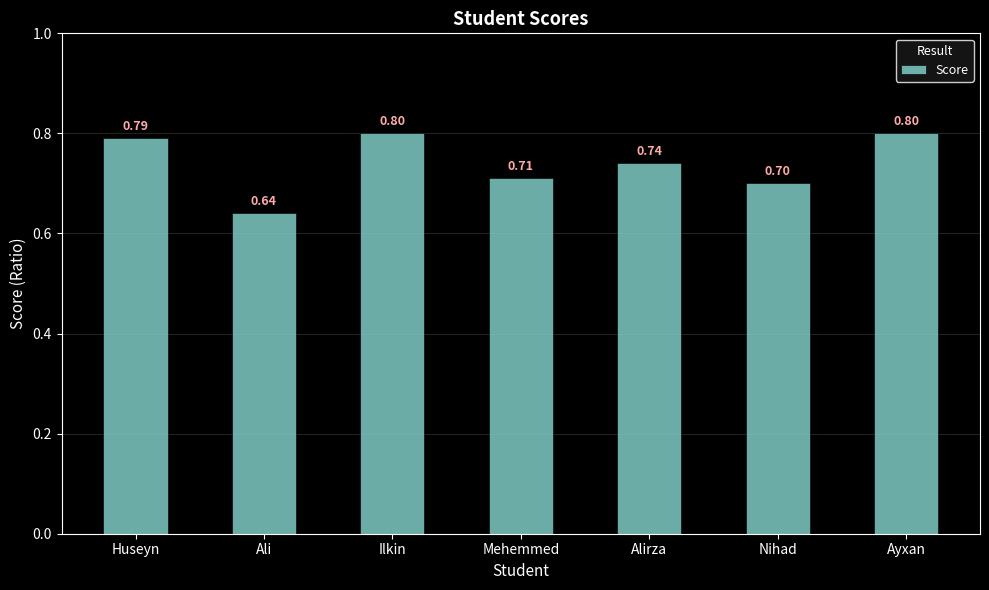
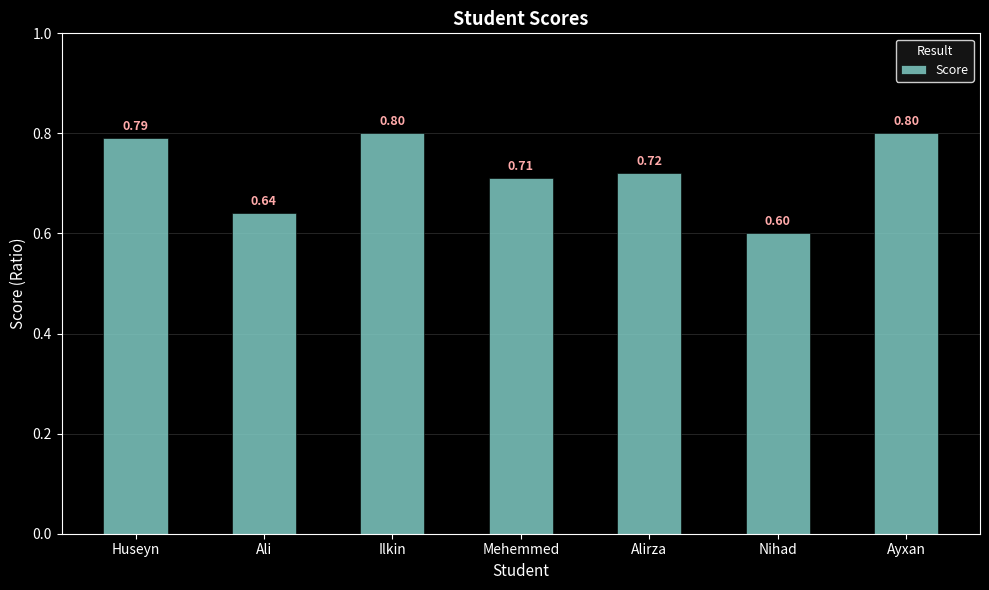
Alirza: 0.74 -> 0.72
Nihad: 0.70 -> 0.60
